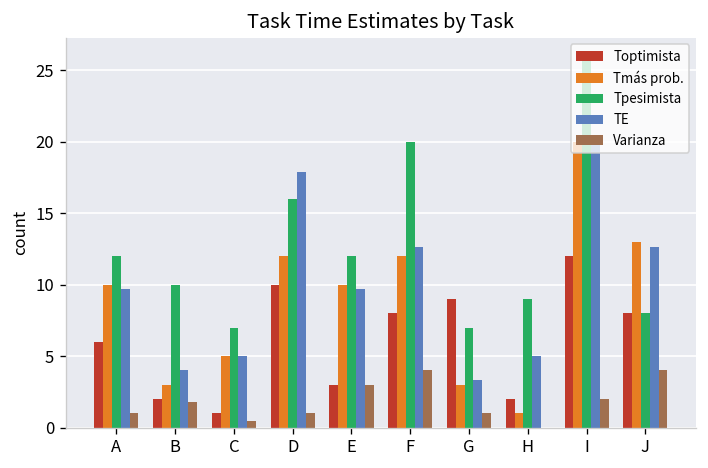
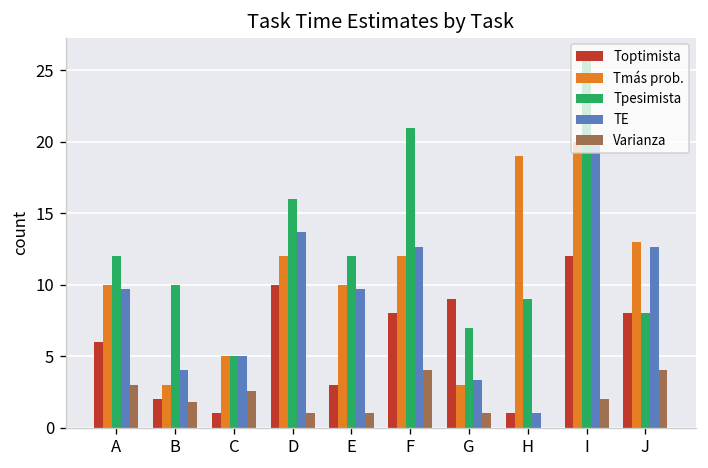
Varianza, A: 1 -> 3
Tpesimista, C: 7 -> 5
Varianza, C: 0.4 -> 2.5
TE, D: 17.9 -> 13.7
Varianza, E: 3 -> 1
Tpesimista, F: 20 -> 21
Toptimista, H: 2 -> 1
Tmás prob., H: 1 -> 19
TE, H: 5 -> 1
